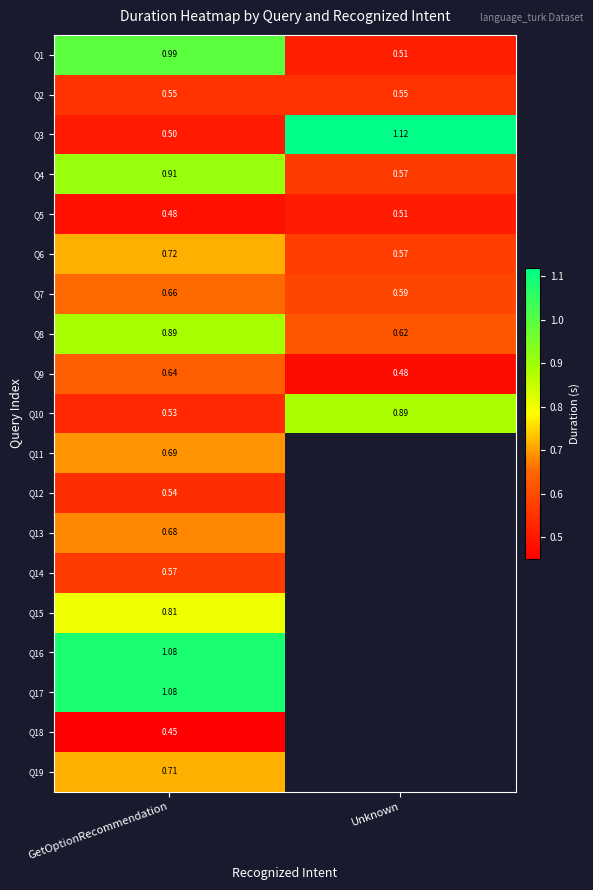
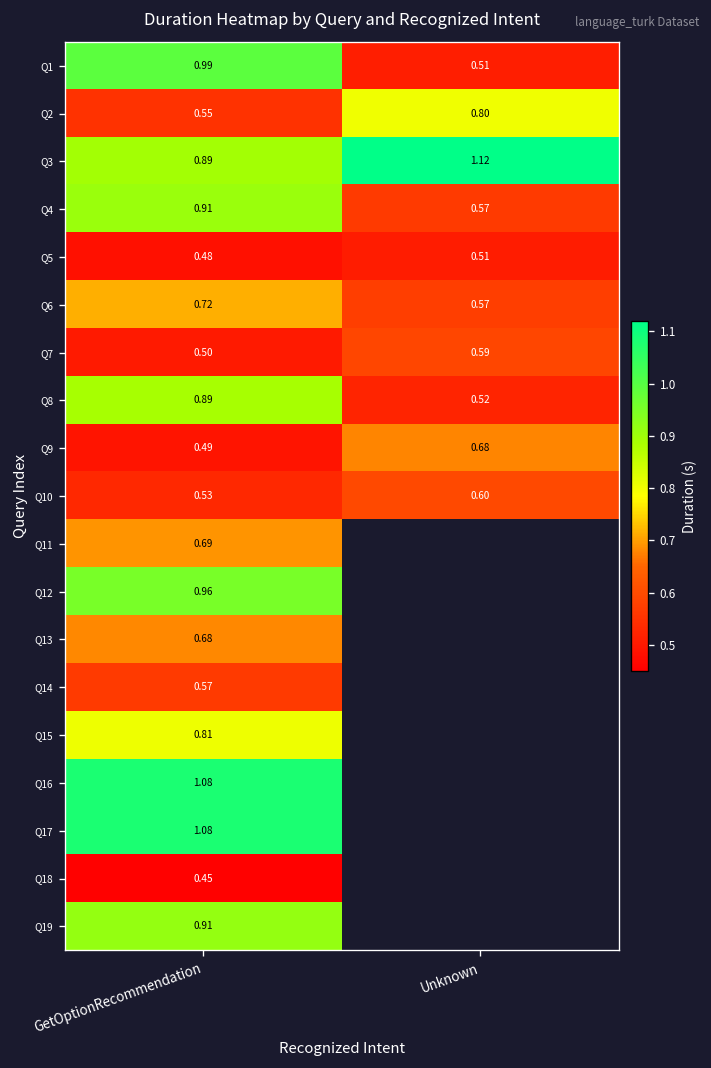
Q2, Unknown: 0.55 -> 0.80
Q3, GetOptionRecommendation: 0.50 -> 0.89
Q7, GetOptionRecommendation: 0.66 -> 0.50
Q8, Unknown: 0.62 -> 0.52
Q9, GetOptionRecommendation: 0.64 -> 0.49
Q9, Unknown: 0.48 -> 0.68
Q10, Unknown: 0.89 -> 0.60
Q12, GetOptionRecommendation: 0.54 -> 0.96
Q19, GetOptionRecommendation: 0.71 -> 0.91
